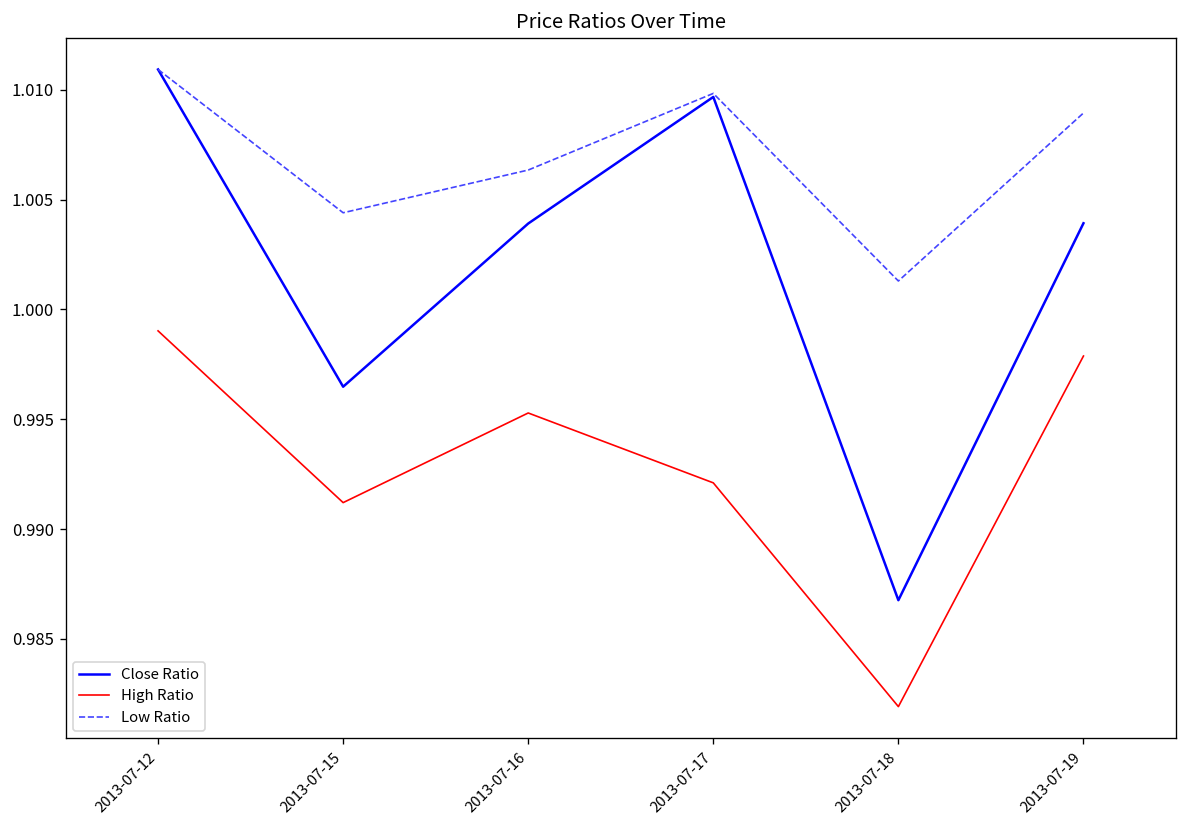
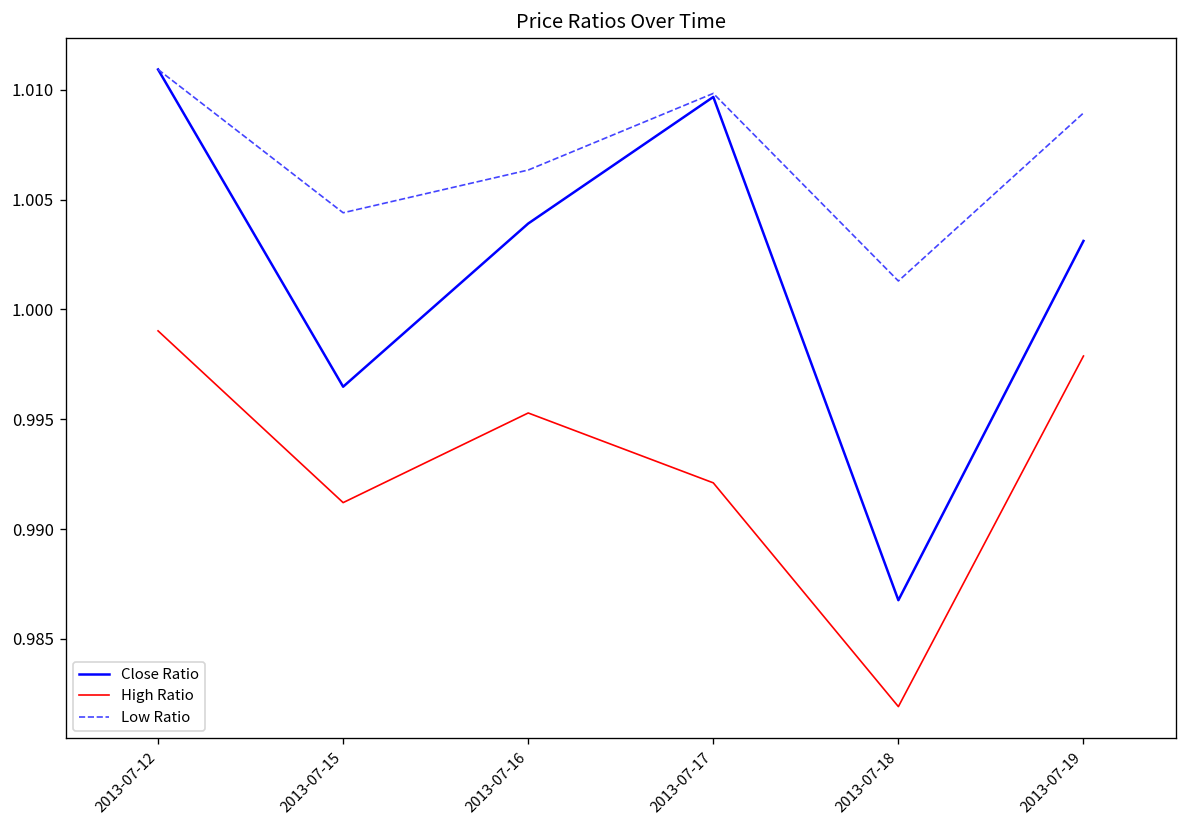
Close Ratio, 2013-07-19: 1.0039 -> 1.0031
